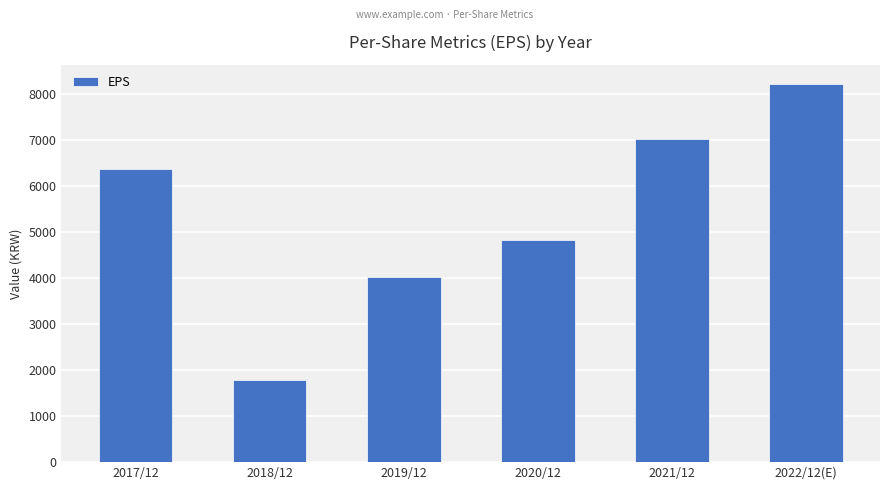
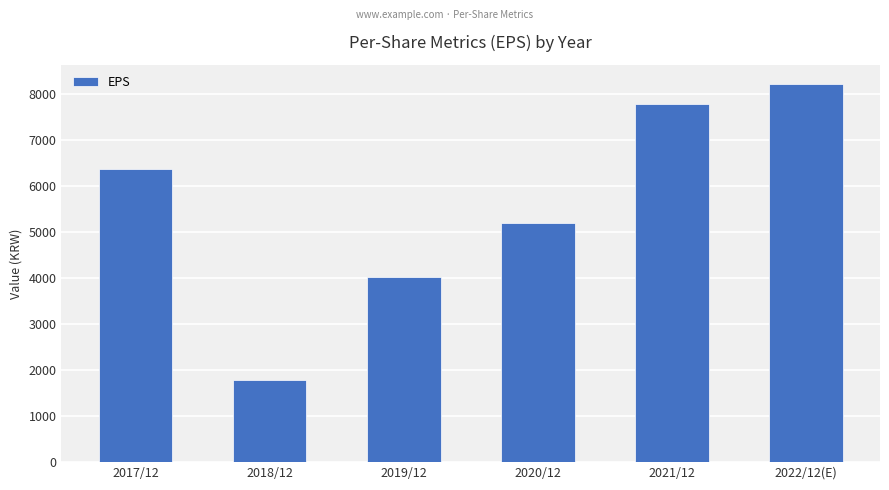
2020/12: 4800 -> 5200
2021/12: 7000 -> 7800
